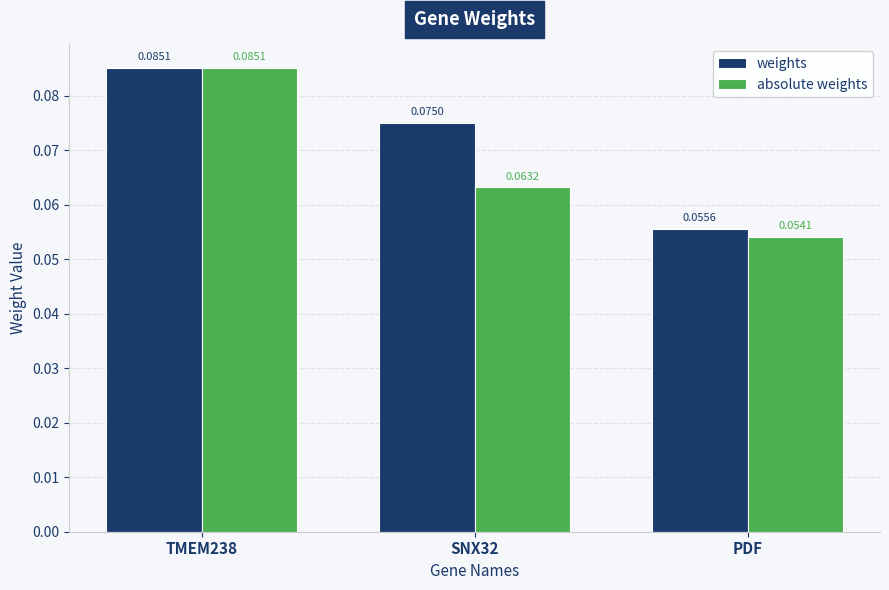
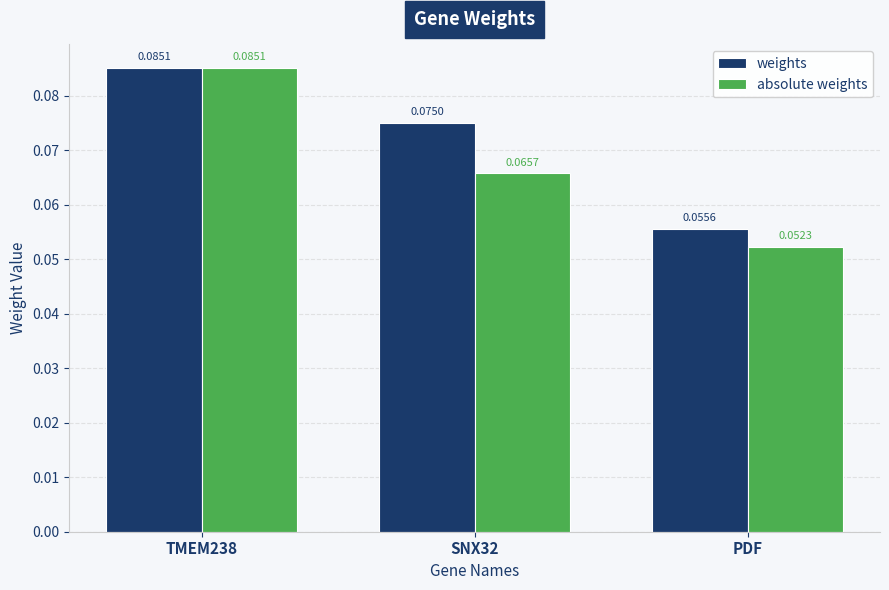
absolute weights, SNX32: 0.0632 -> 0.0657
absolute weights, PDF: 0.0541 -> 0.0523
